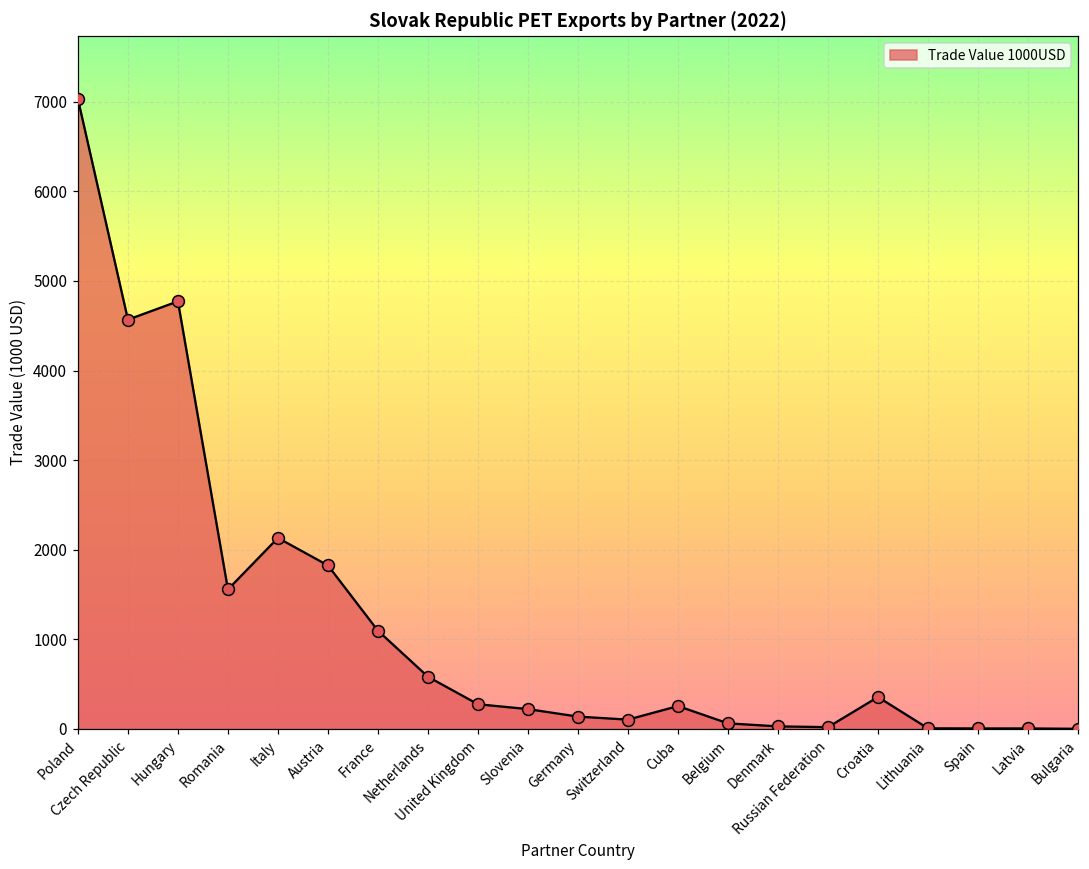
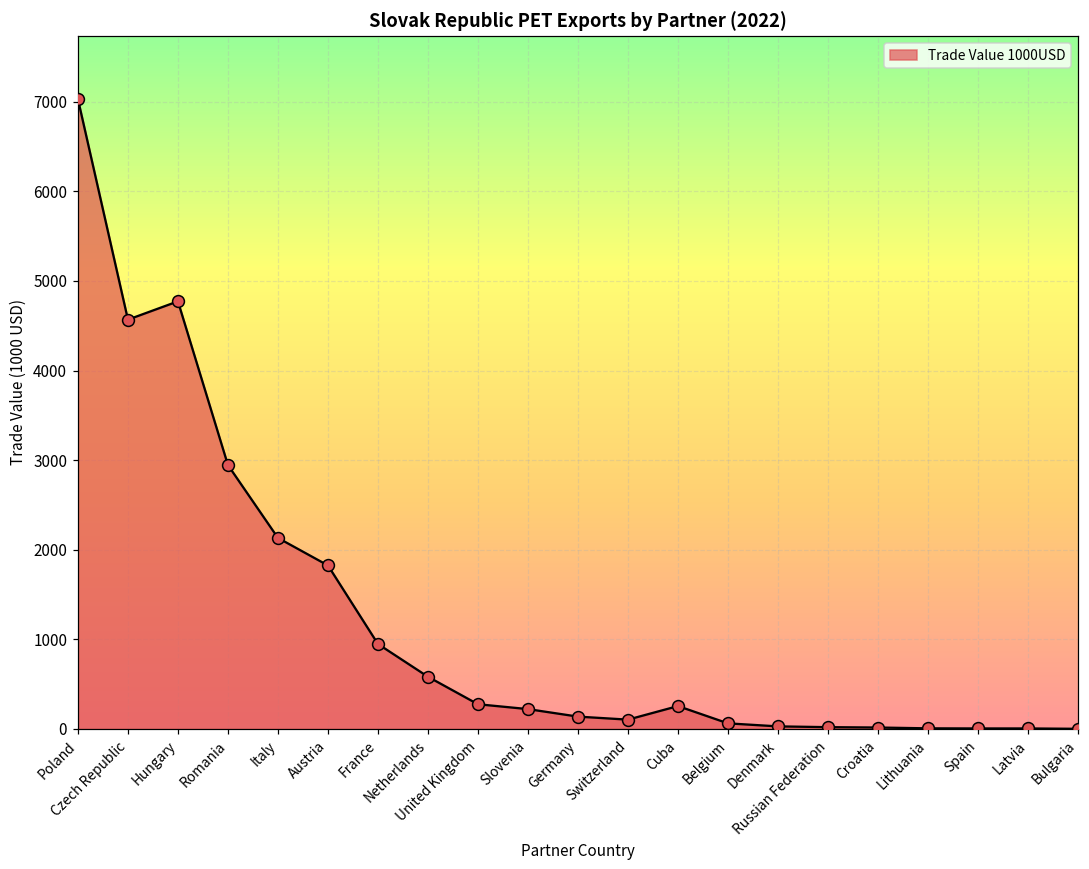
Romania: 1600 -> 2900
France: 1100 -> 900
Croatia: 400 -> 0
